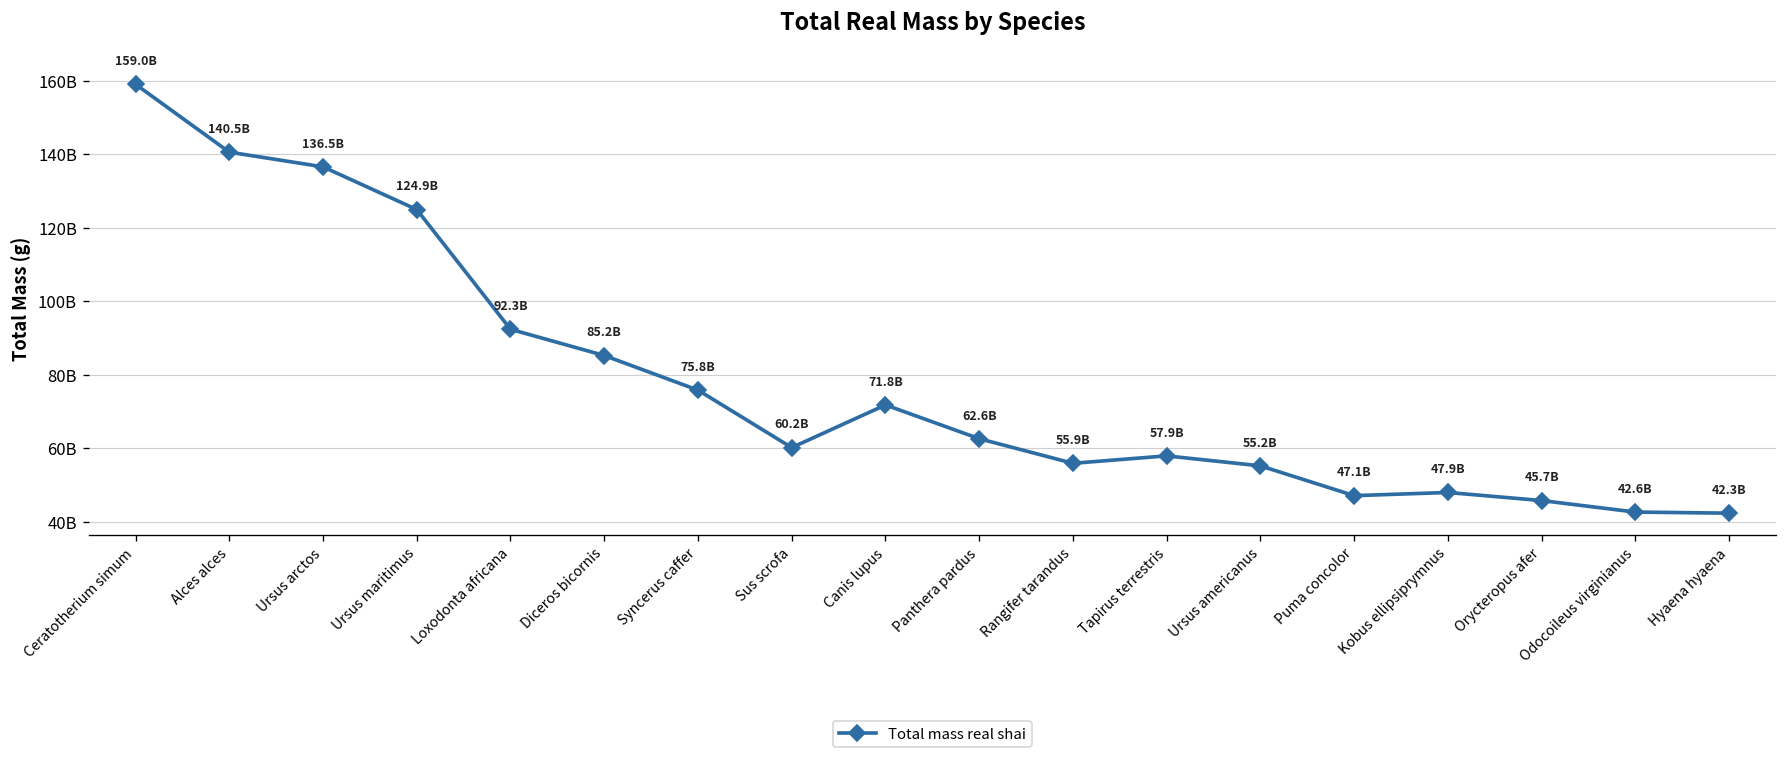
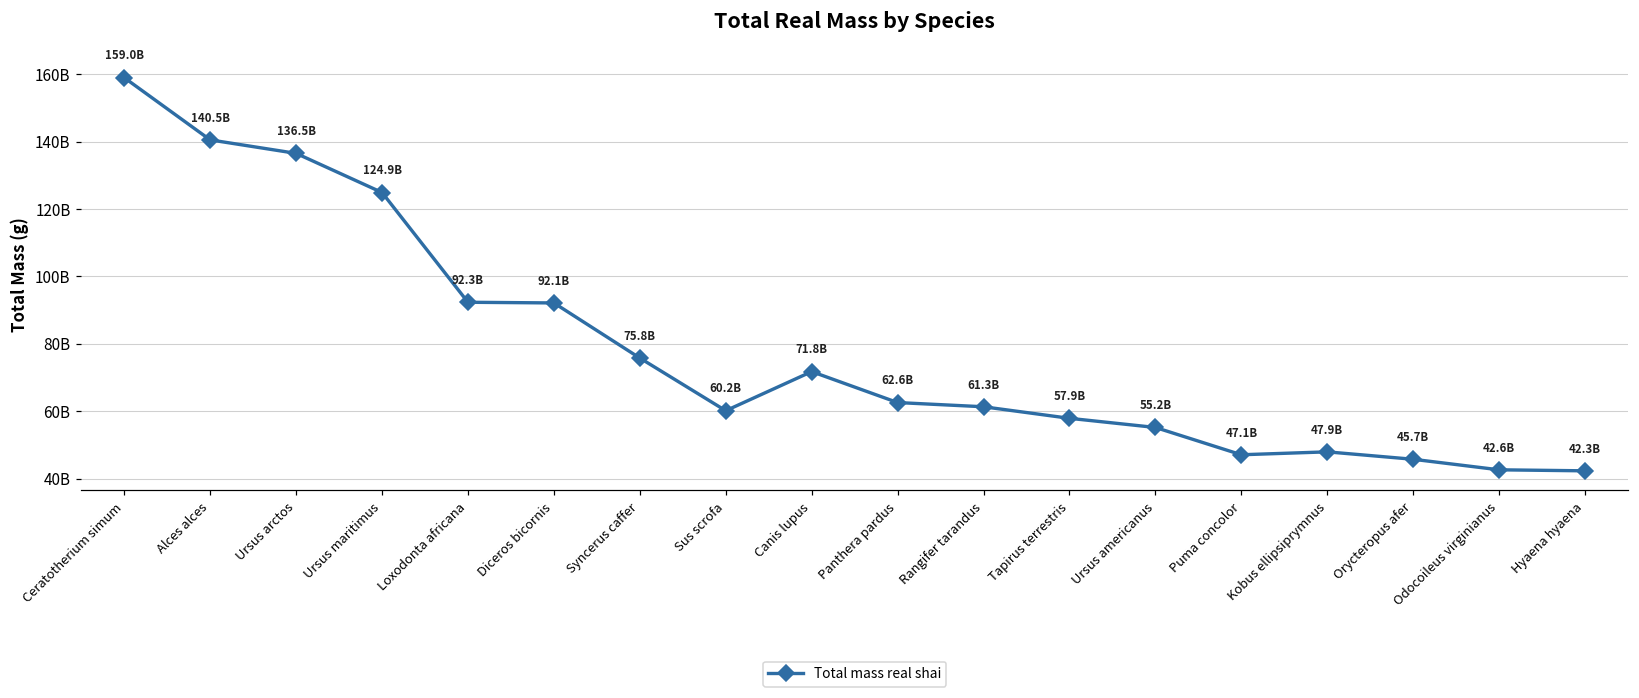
Diceros bicornis: 85.2B -> 92.1B
Rangifer tarandus: 55.9B -> 61.3B
